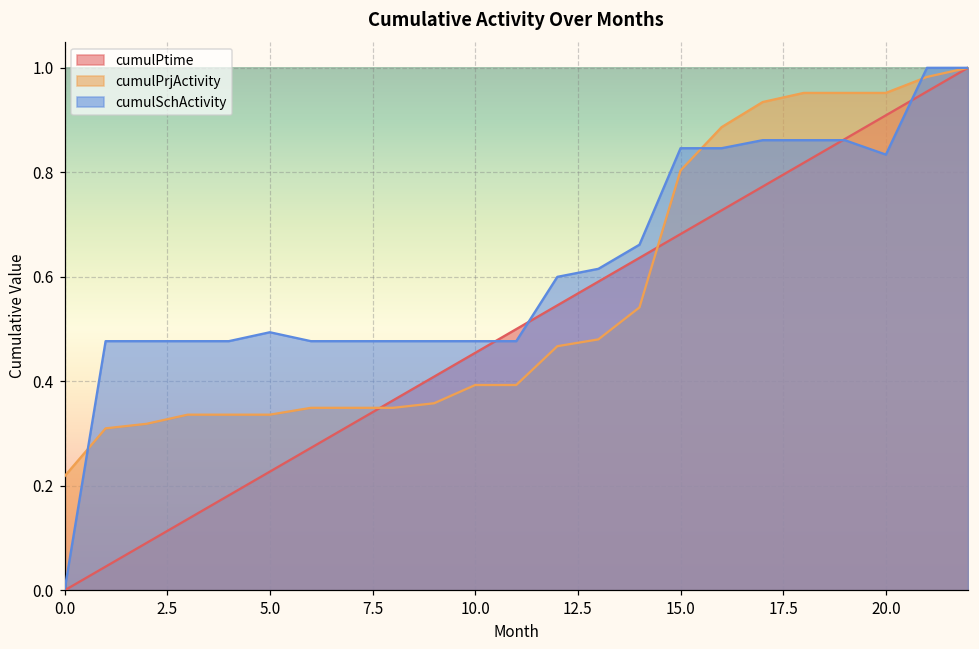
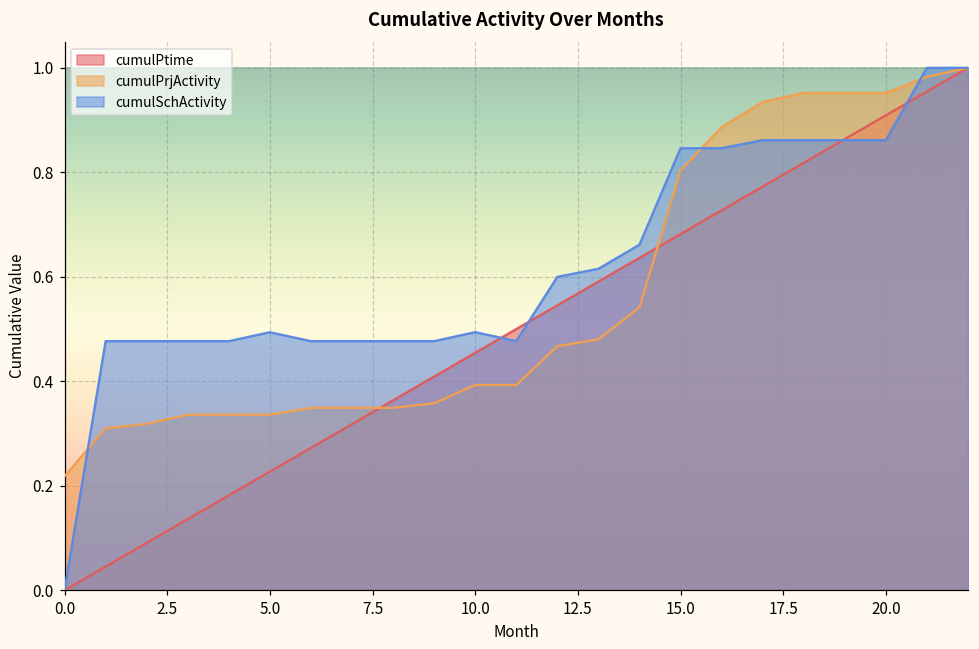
cumulSchActivity, 10.0: 0.48 -> 0.49
cumulSchActivity, 20.0: 0.83 -> 0.86
